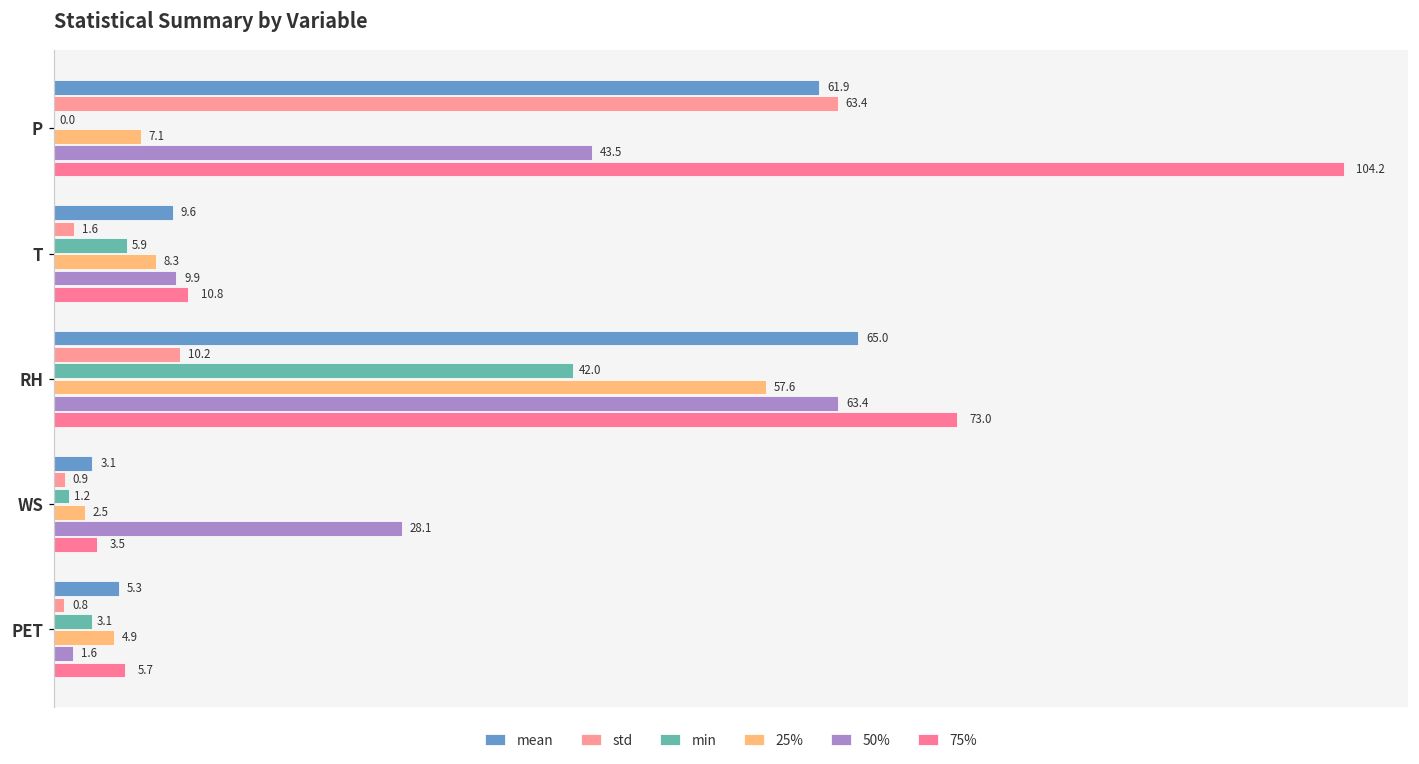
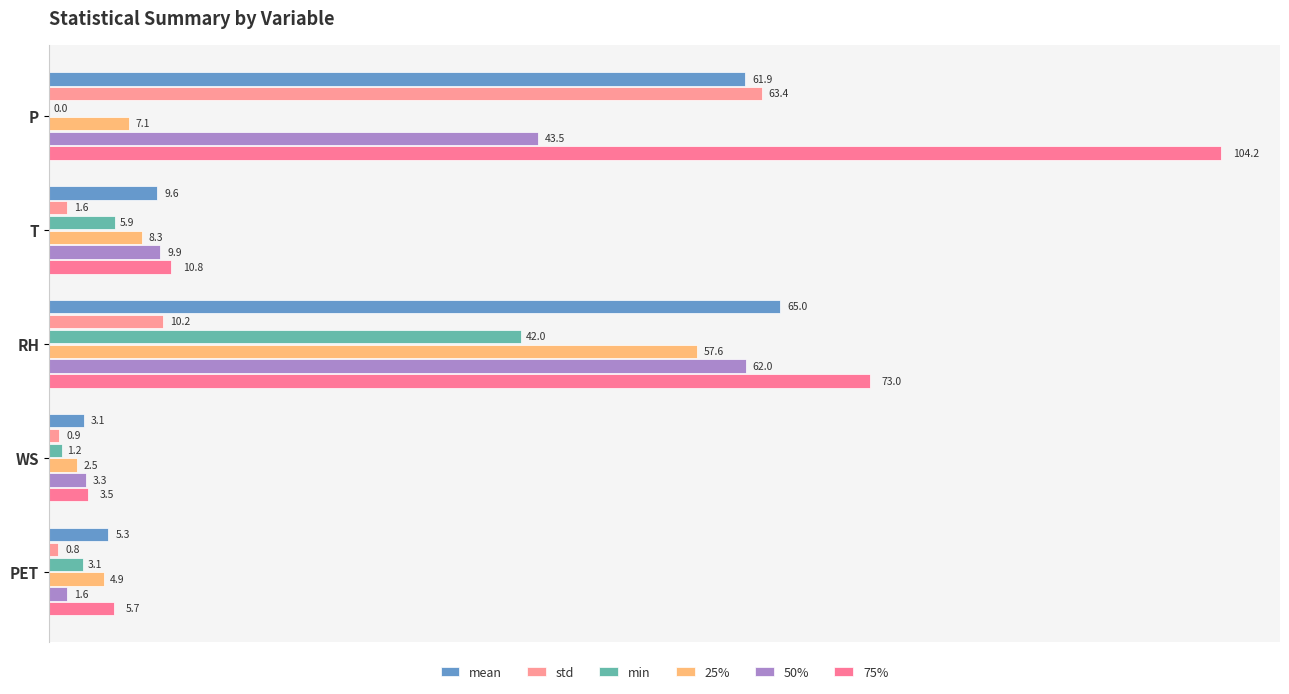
50%, RH: 63.4 -> 62.0
50%, WS: 28.1 -> 3.3
